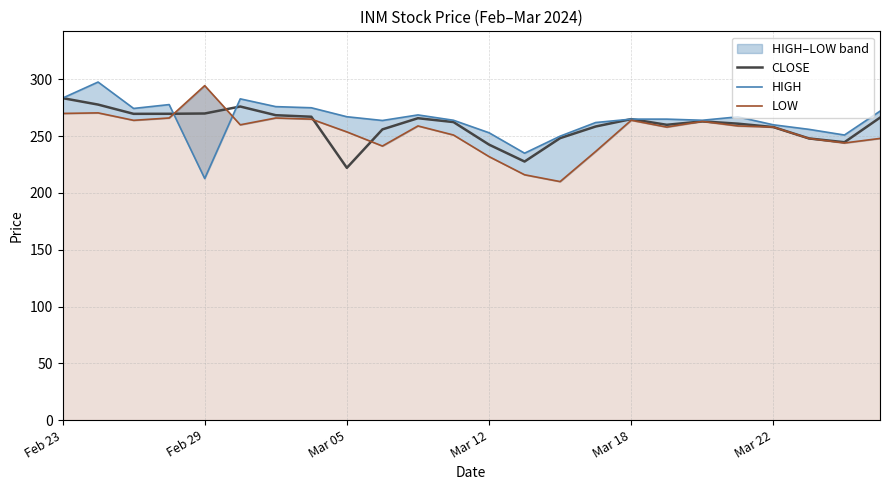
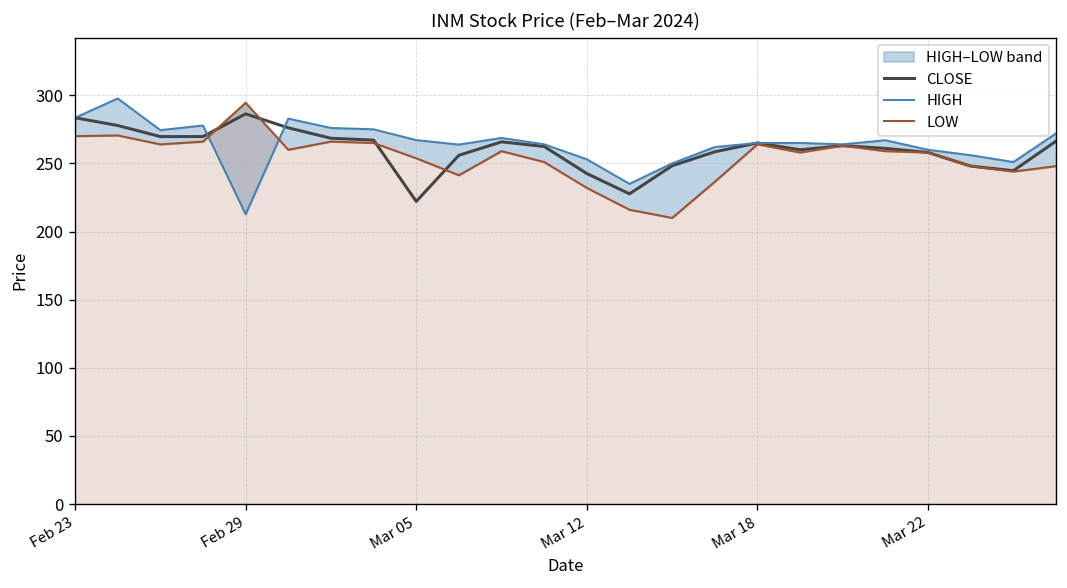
CLOSE, Feb 29: 270 -> 286
